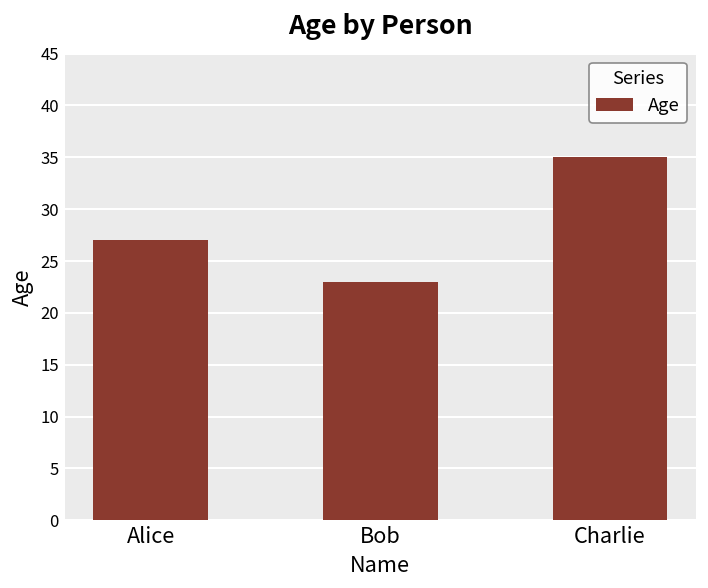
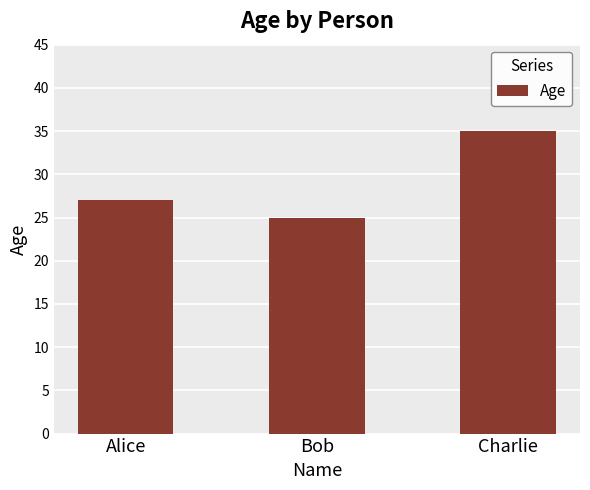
Bob: 23 -> 25
